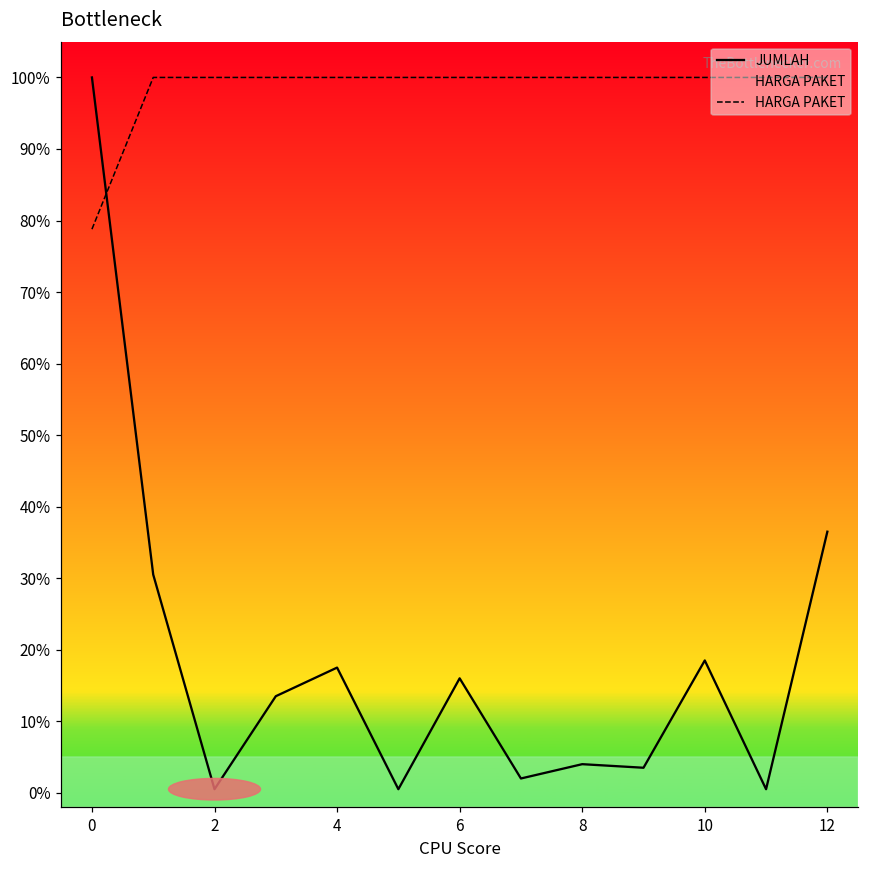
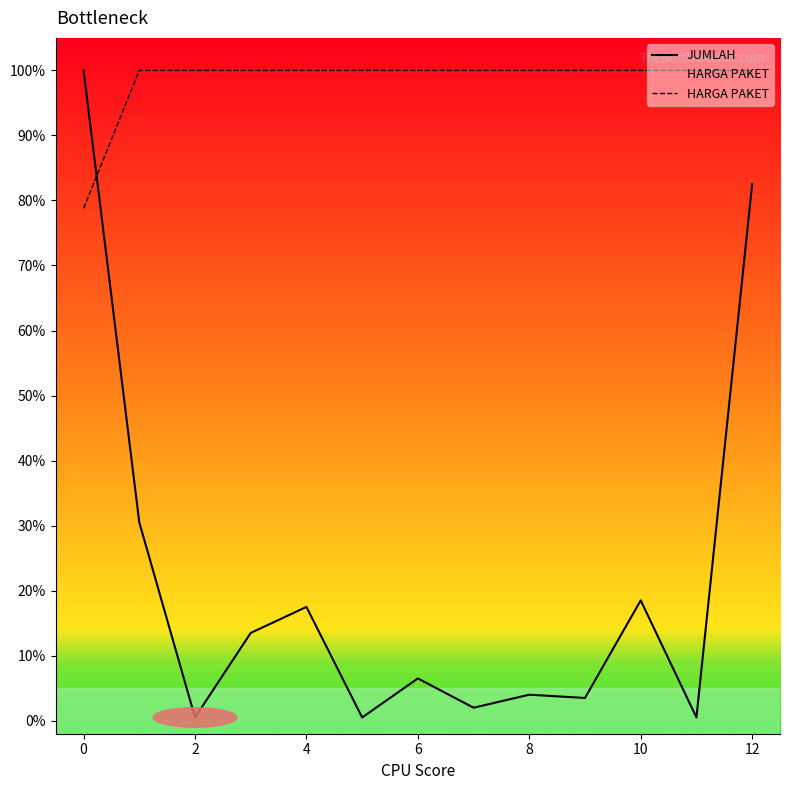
JUMLAH, 6: 16% -> 7%
JUMLAH, 12: 37% -> 83%
